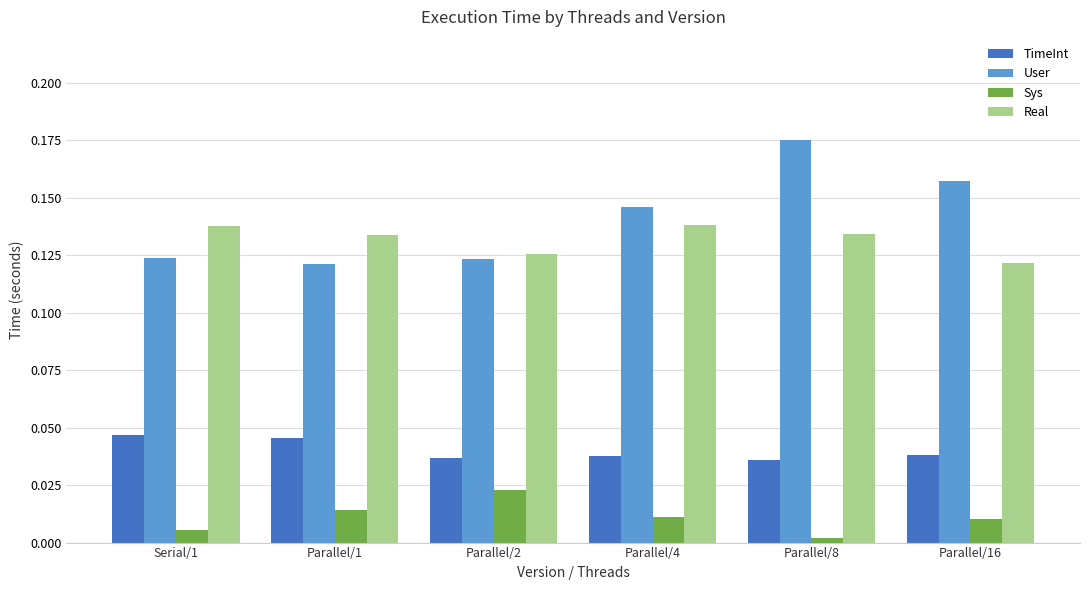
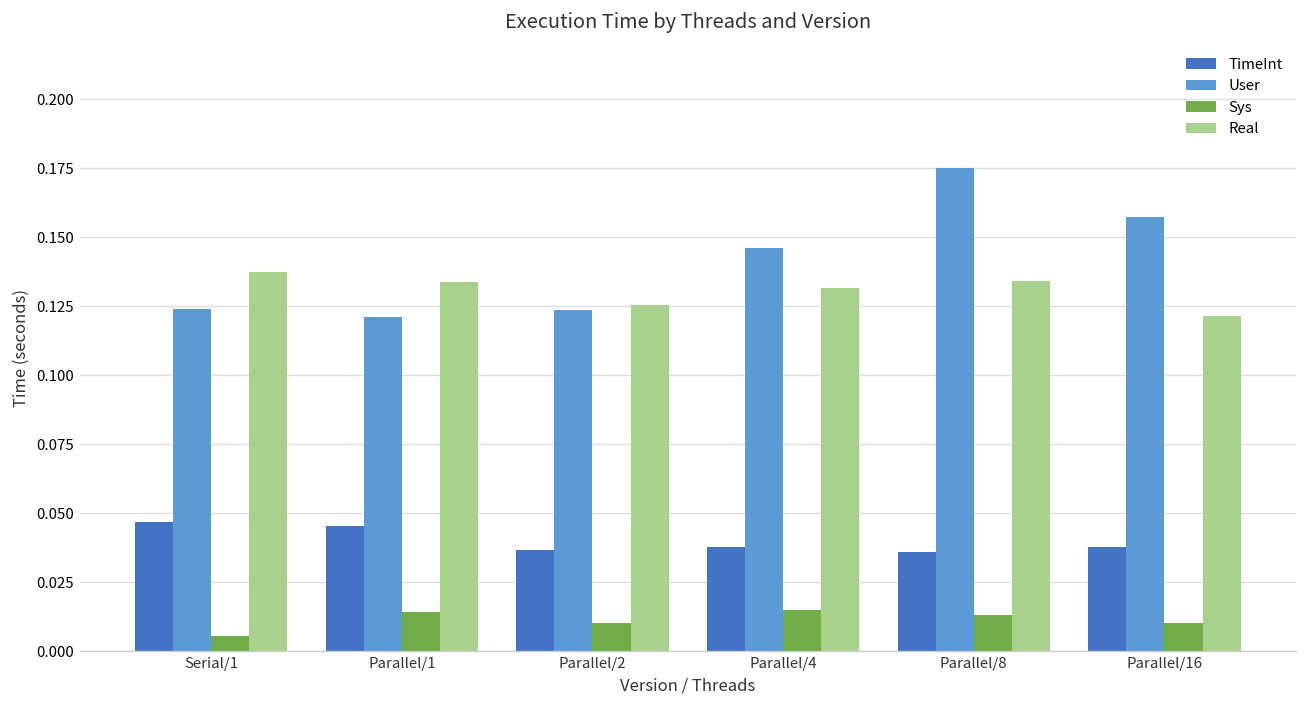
Sys, Parallel/2: 0.023 -> 0.010
Sys, Parallel/4: 0.011 -> 0.015
Real, Parallel/4: 0.138 -> 0.131
Sys, Parallel/8: 0.002 -> 0.013
